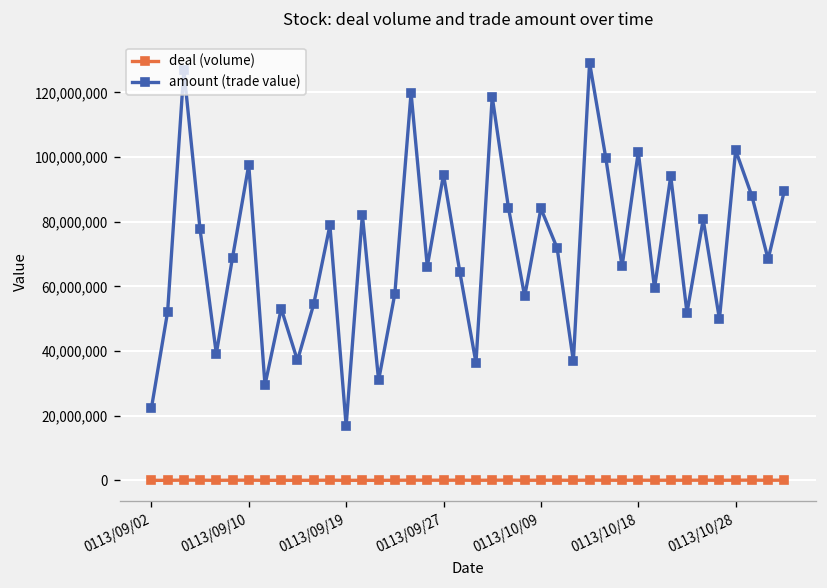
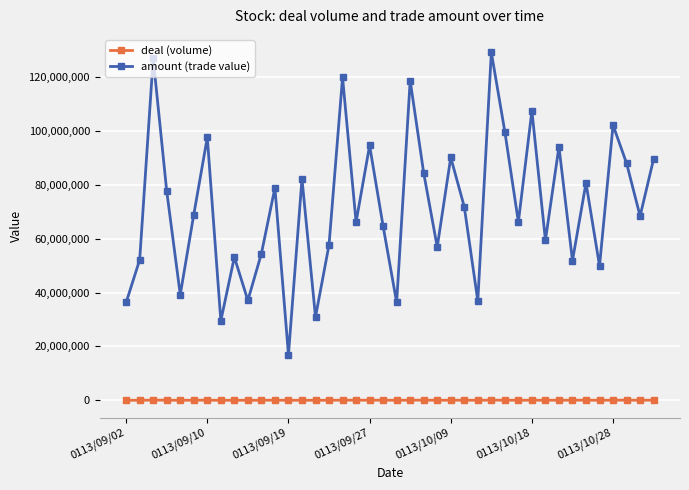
amount (trade value), 0113/09/02: 22,000,000 -> 36,000,000
amount (trade value), 0113/10/09: 84,000,000 -> 90,000,000
amount (trade value), 0113/10/18: 102,000,000 -> 107,000,000
